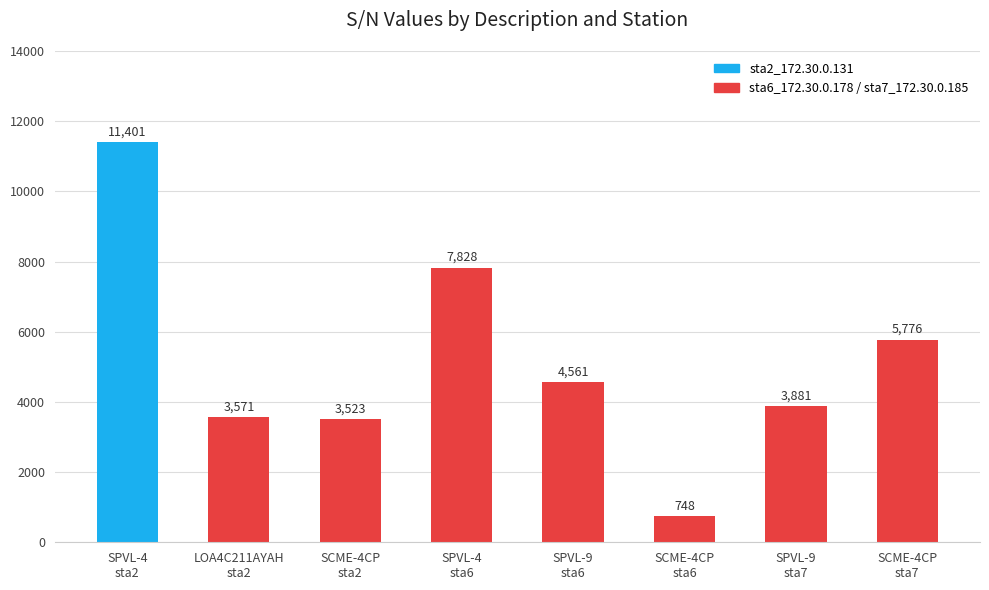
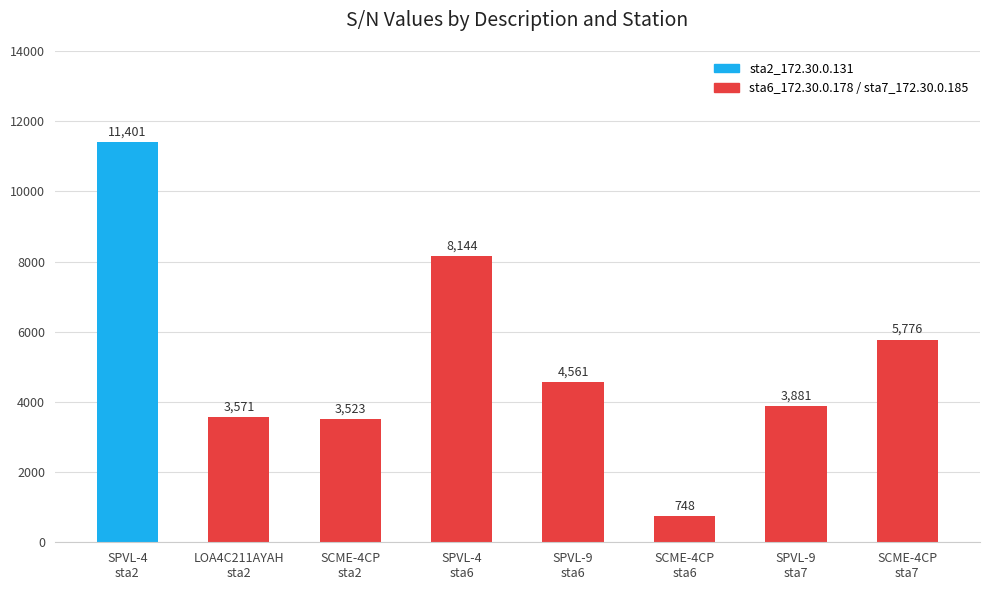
SPVL-4 sta6: 7,828 -> 8,144
